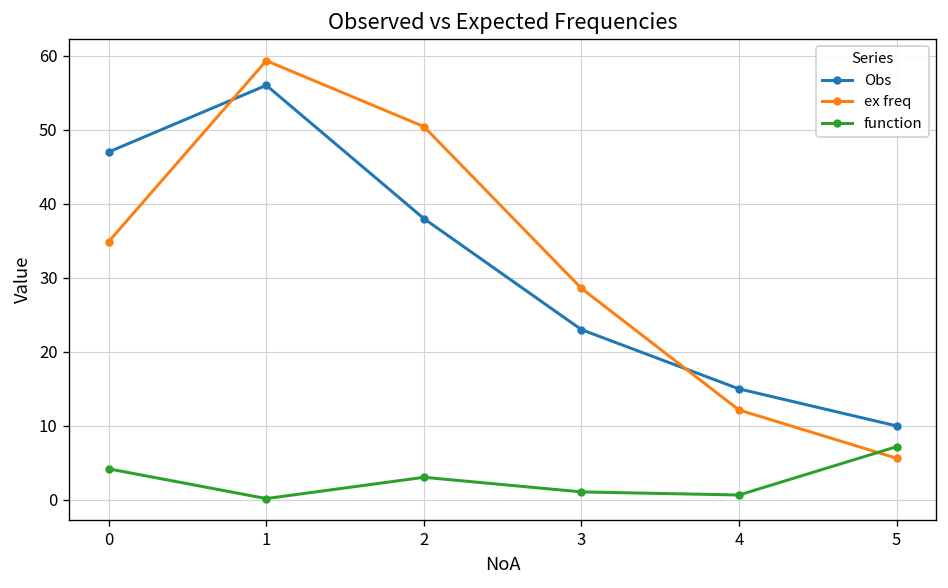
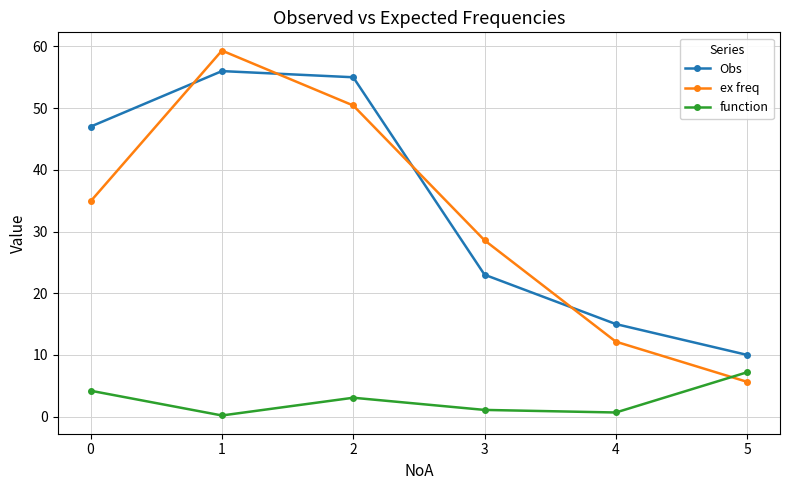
Obs, 2: 38 -> 55
